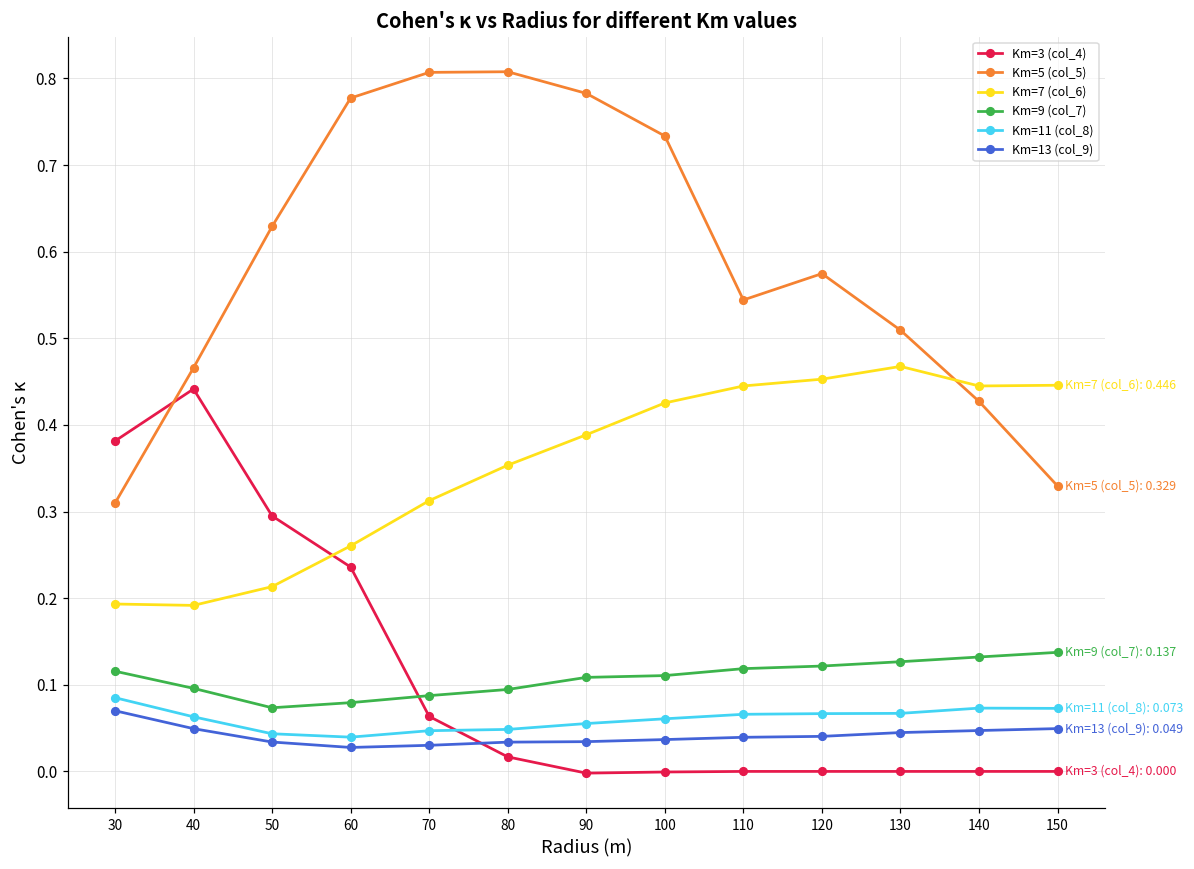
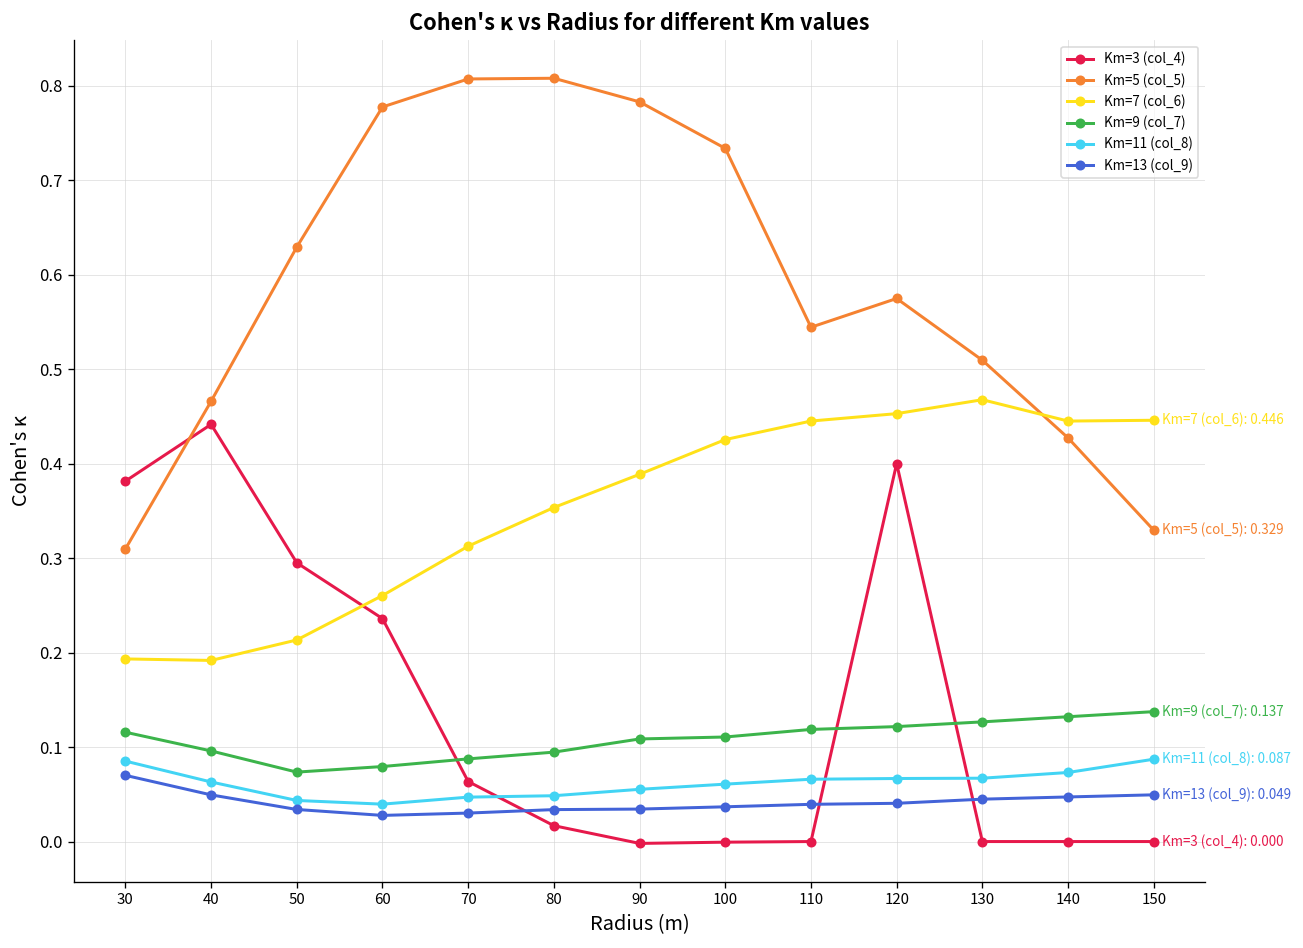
Km=3 (col_4), 120: 0.0 -> 0.4
Km=11 (col_8), 150: 0.073 -> 0.087
